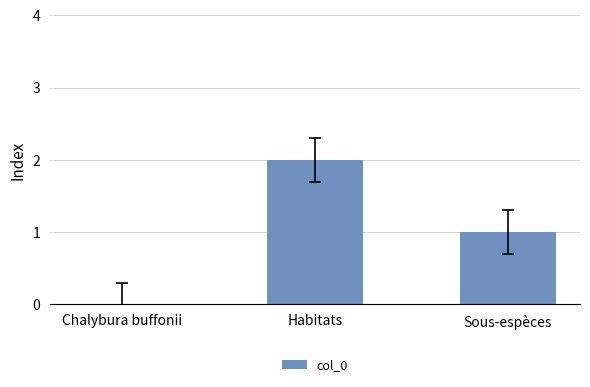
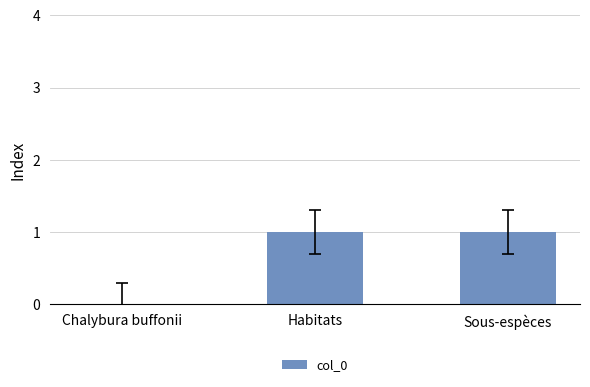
col_0, Habitats: 2 -> 1
